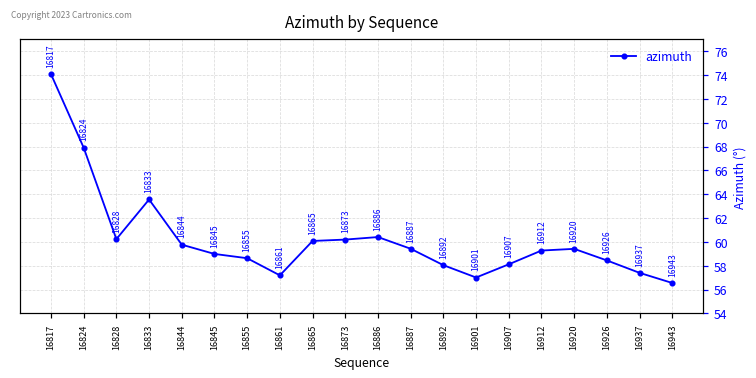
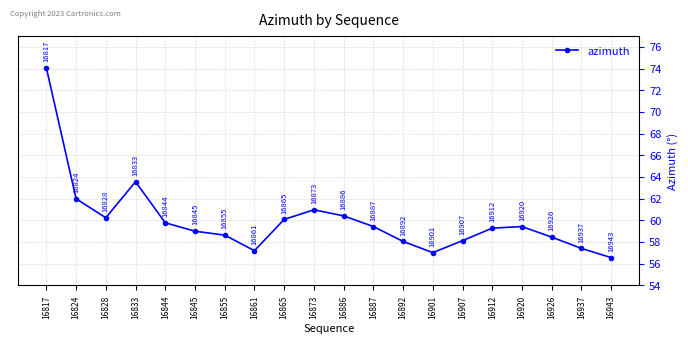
16824: 67.9 -> 62.0
16873: 60.2 -> 61.0
